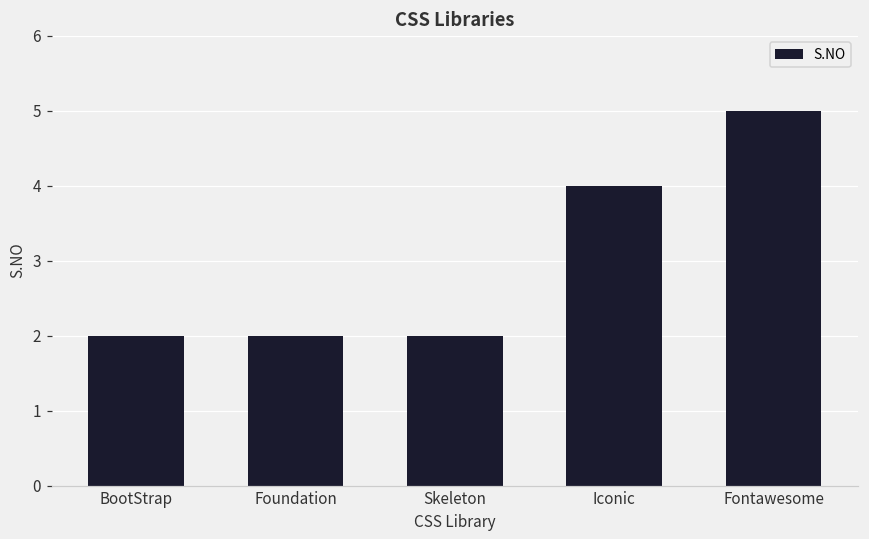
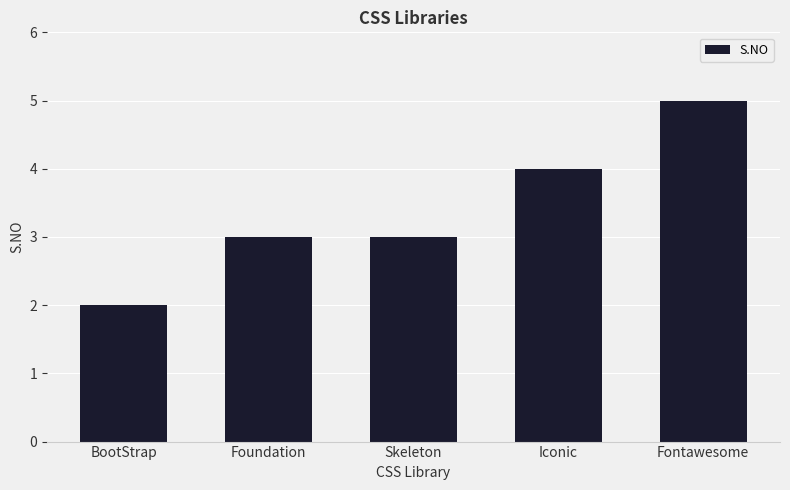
Foundation: 2 -> 3
Skeleton: 2 -> 3
